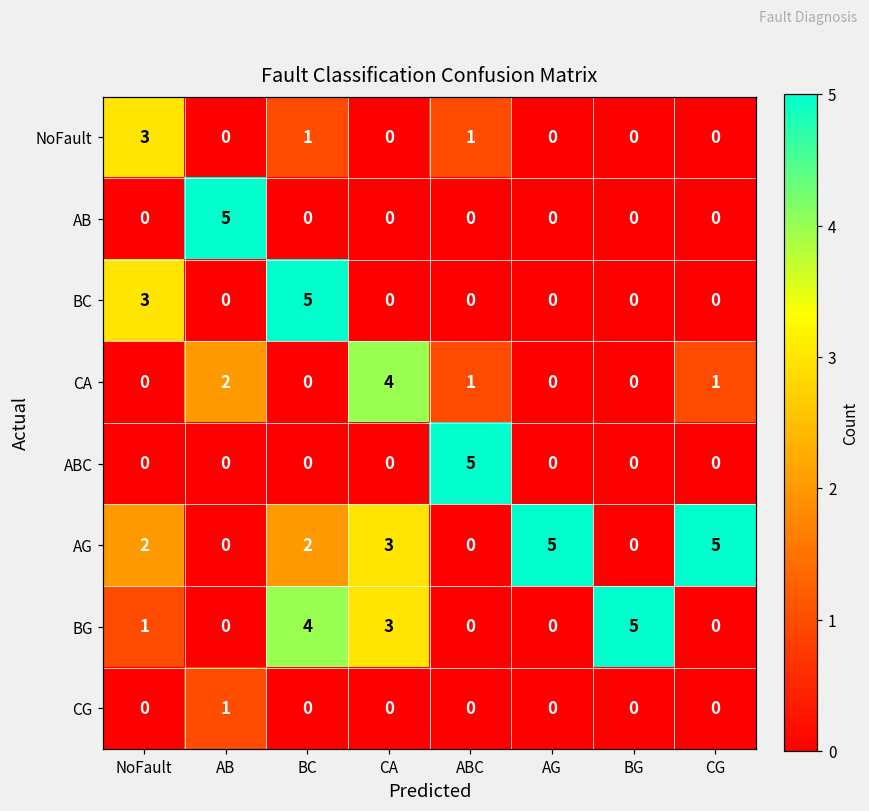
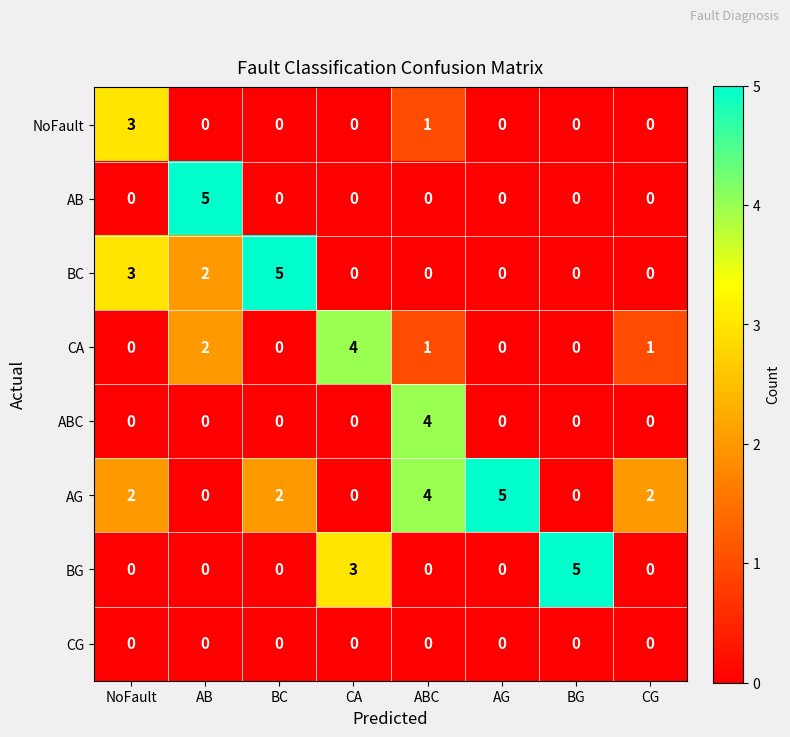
NoFault, BC: 1 -> 0
BC, AB: 0 -> 2
ABC, ABC: 5 -> 4
AG, CA: 3 -> 0
AG, ABC: 0 -> 4
AG, CG: 5 -> 2
BG, NoFault: 1 -> 0
BG, BC: 4 -> 0
CG, AB: 1 -> 0
